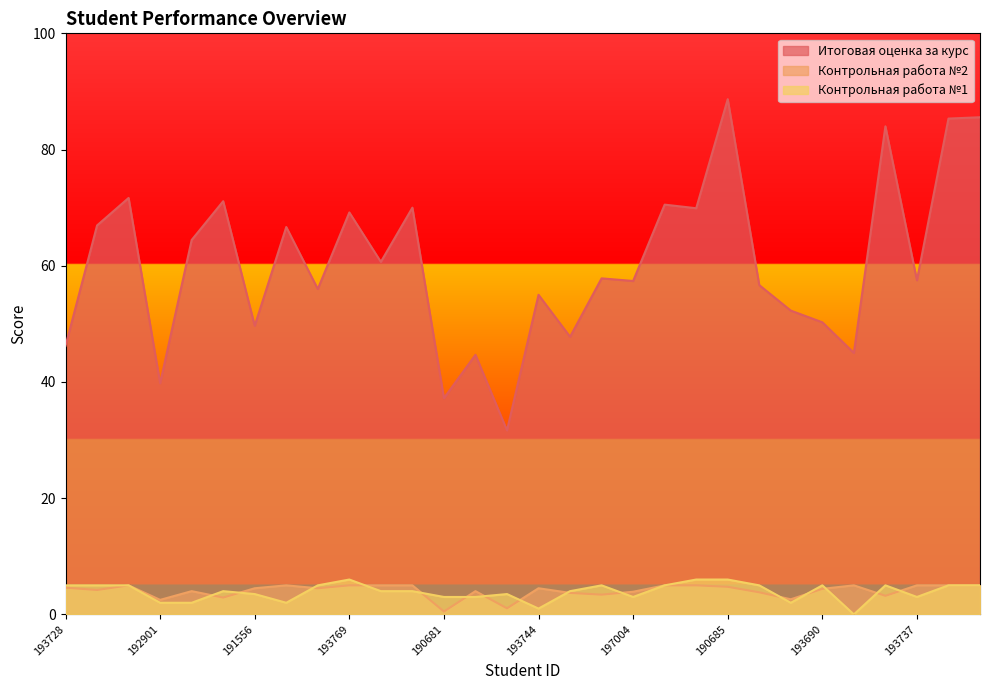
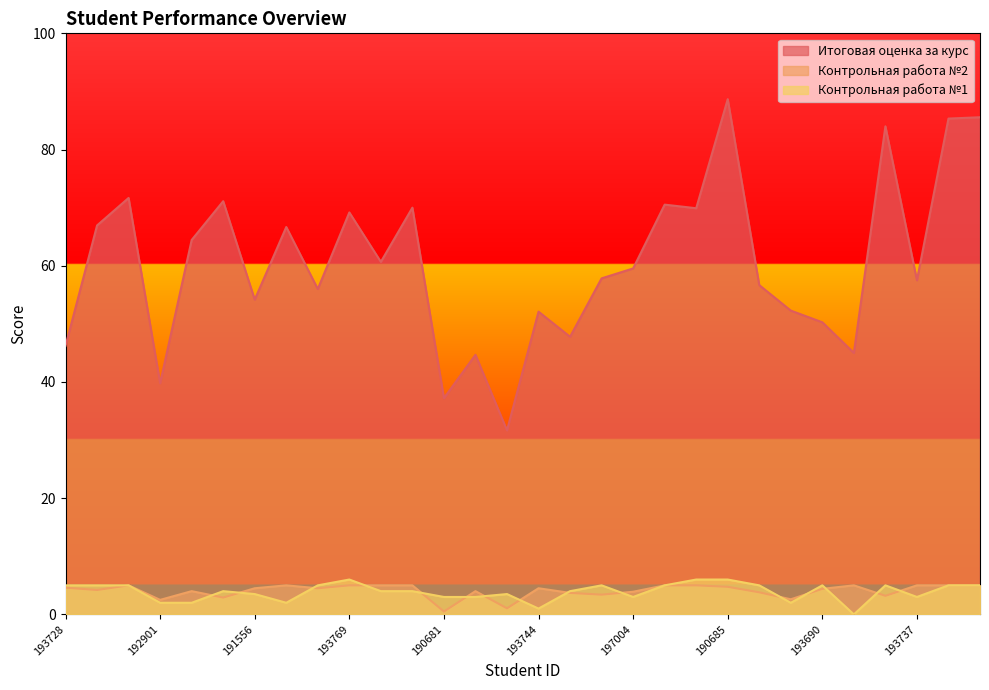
Итоговая оценка за курс, 191556: 50 -> 54
Итоговая оценка за курс, 193744: 55 -> 52
Итоговая оценка за курс, 197004: 57 -> 60
